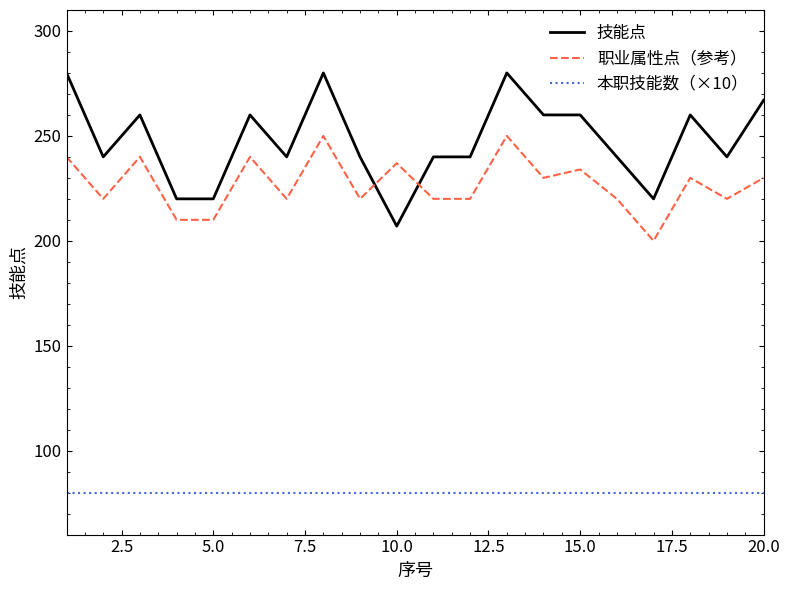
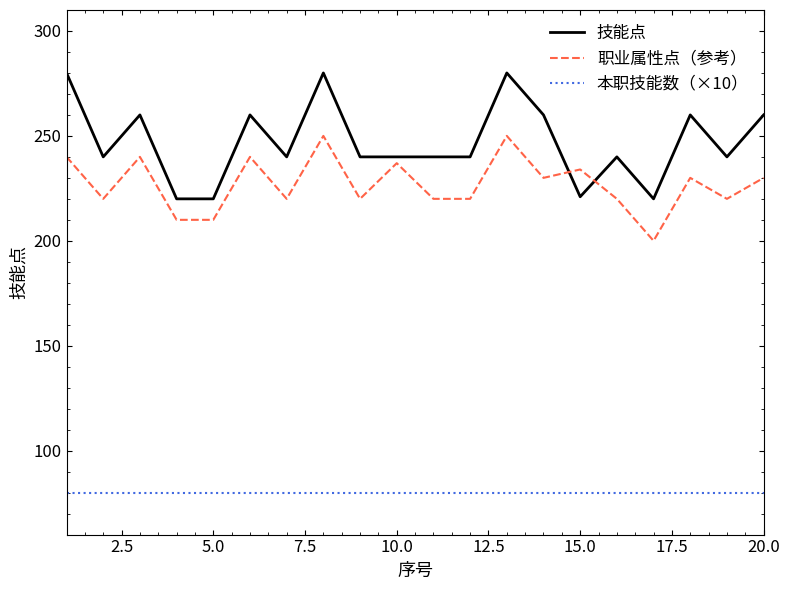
技能点, 10.0: 207 -> 240
技能点, 15.0: 260 -> 221
技能点, 20.0: 267 -> 260
